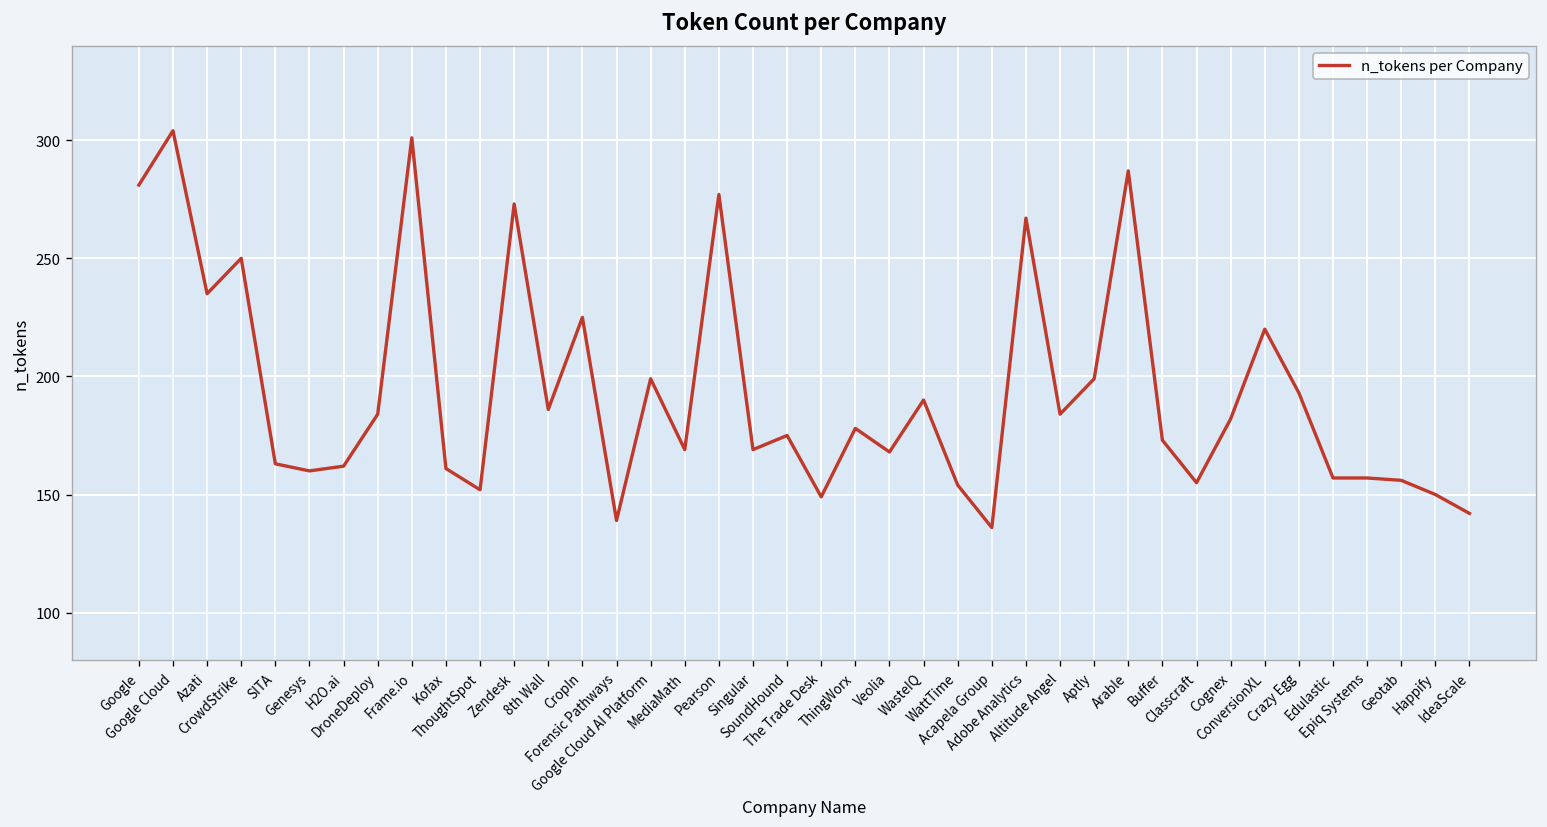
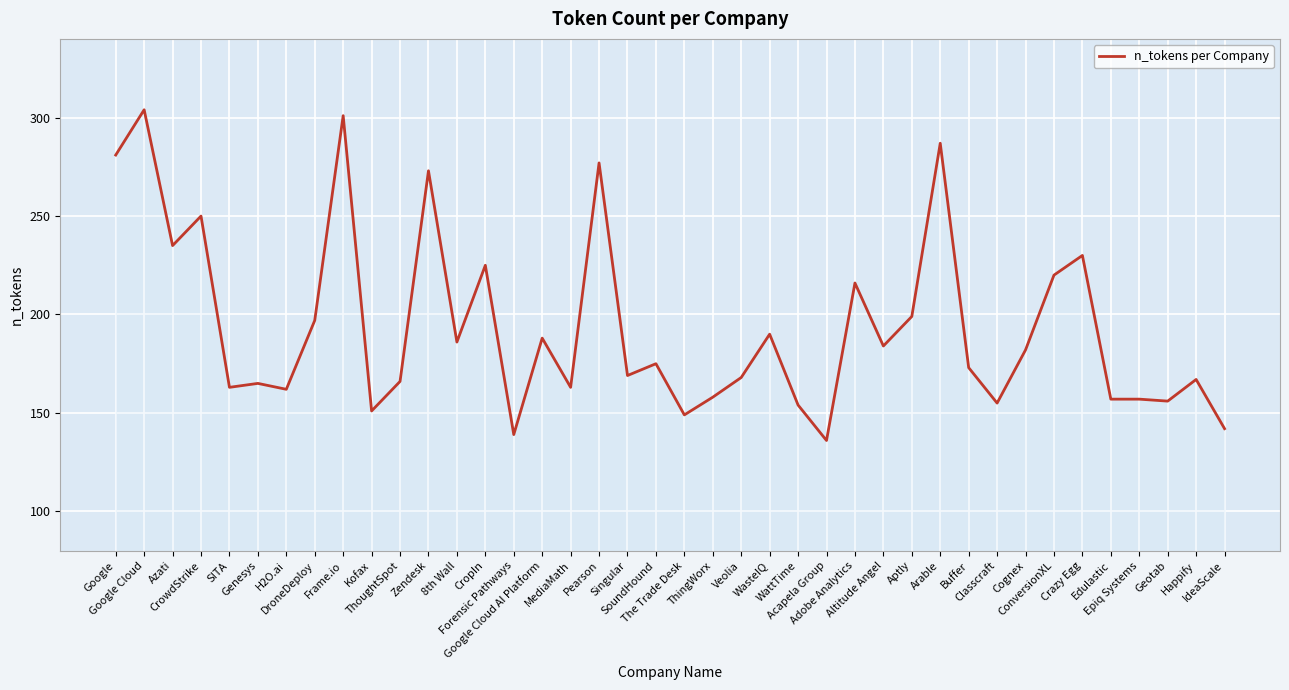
Genesys: 160 -> 165
DroneDeploy: 184 -> 197
Kofax: 161 -> 151
ThoughtSpot: 152 -> 166
Google Cloud AI Platform: 199 -> 188
MediaMath: 169 -> 163
ThingWorx: 178 -> 158
Adobe Analytics: 267 -> 216
Crazy Egg: 193 -> 230
Happify: 150 -> 167
